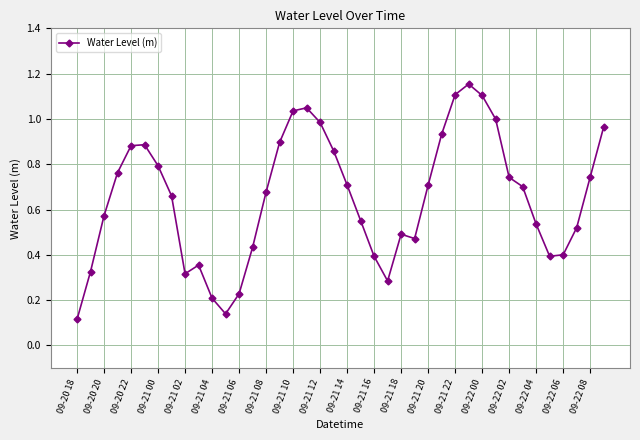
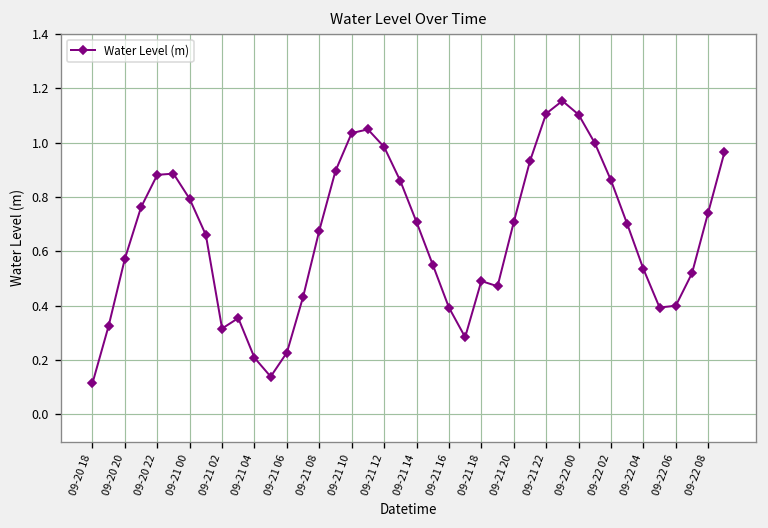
09-22 02: 0.74 -> 0.86
